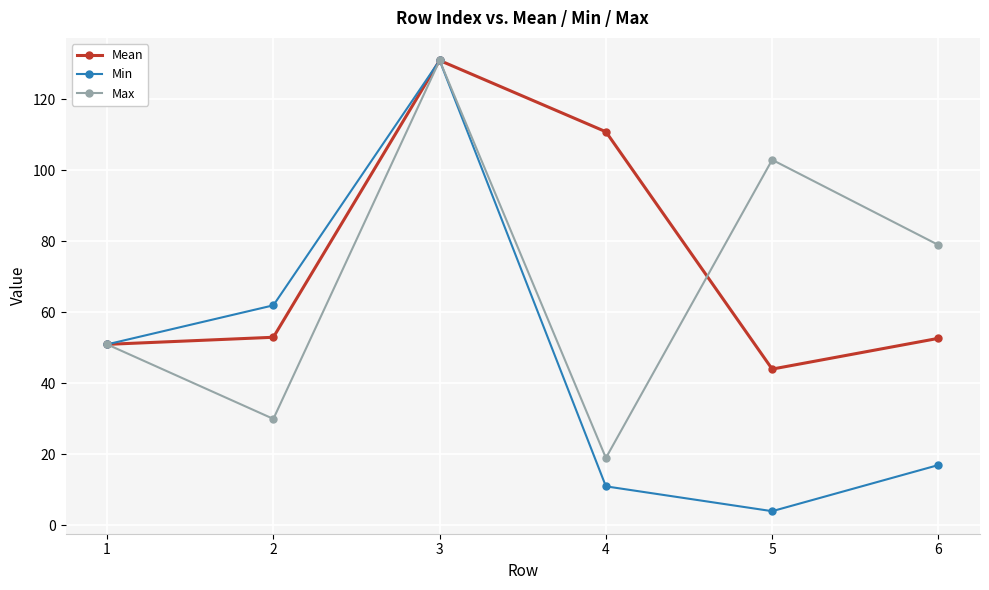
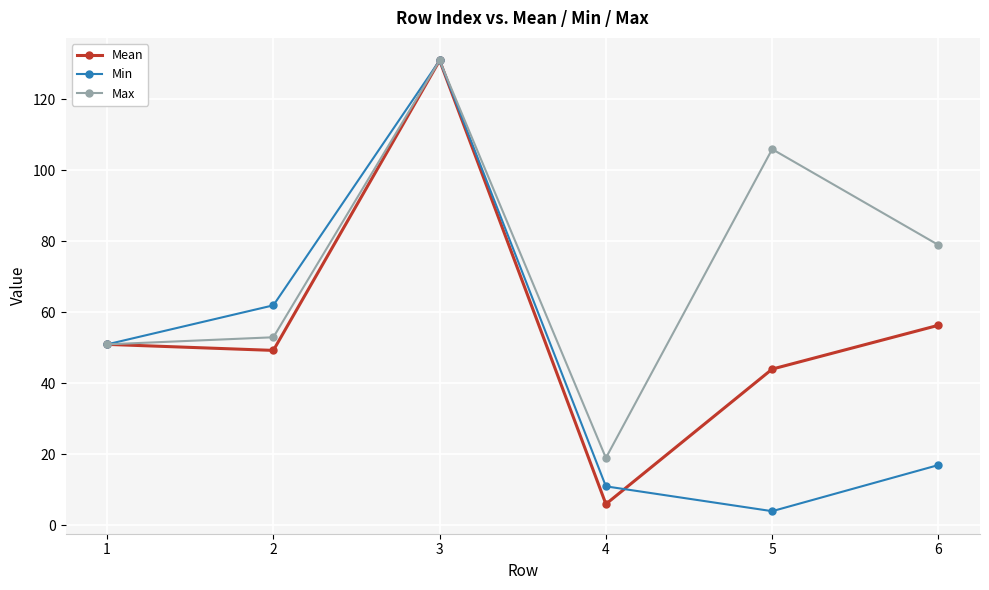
Mean, 2: 53 -> 49
Max, 2: 30 -> 53
Mean, 4: 111 -> 6
Max, 5: 103 -> 106
Mean, 6: 53 -> 56
